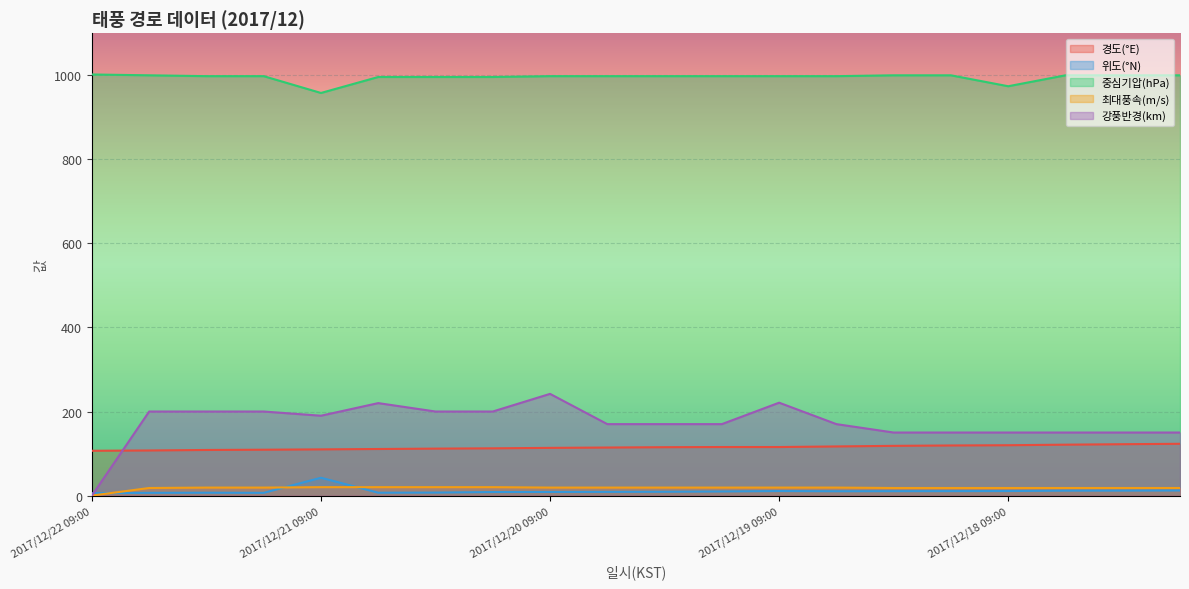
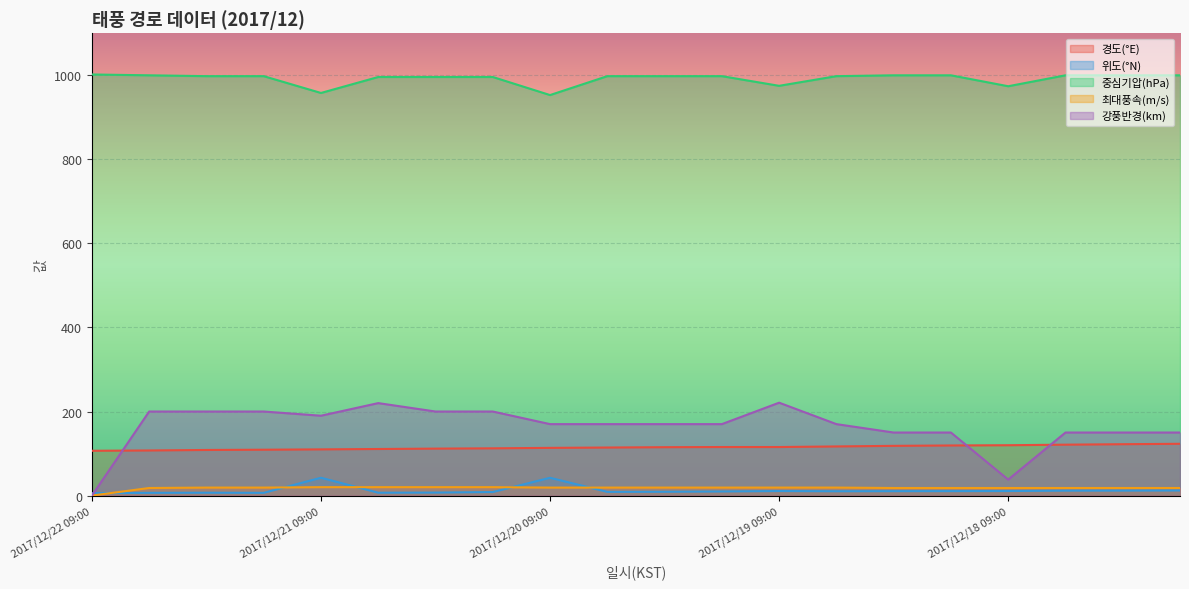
위도(°N), 2017/12/20 09:00: 10 -> 40
중심기압(hPa), 2017/12/20 09:00: 1000 -> 950
강풍반경(km), 2017/12/20 09:00: 240 -> 170
중심기압(hPa), 2017/12/19 09:00: 1000 -> 980
강풍반경(km), 2017/12/18 09:00: 150 -> 40
